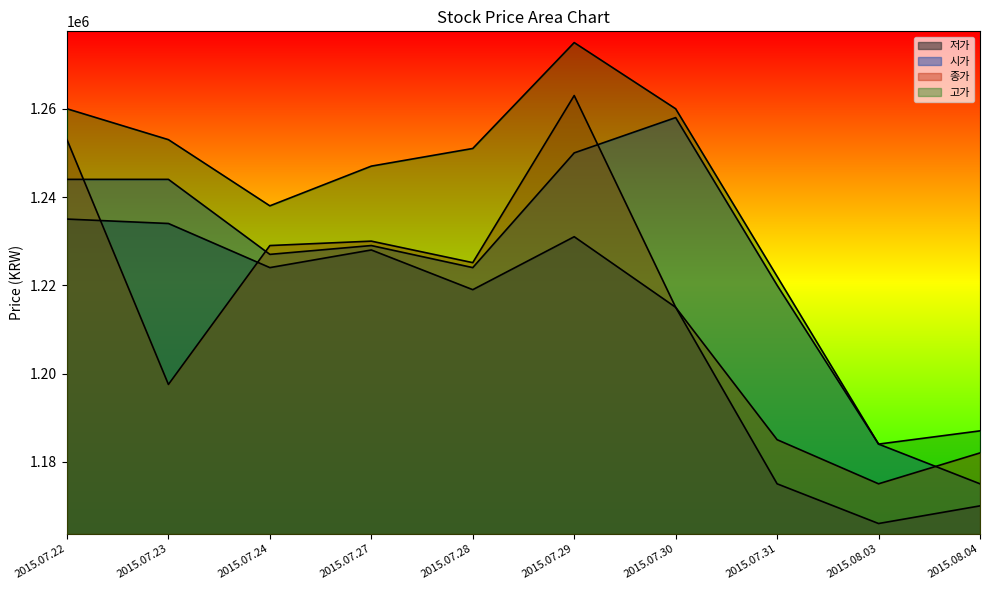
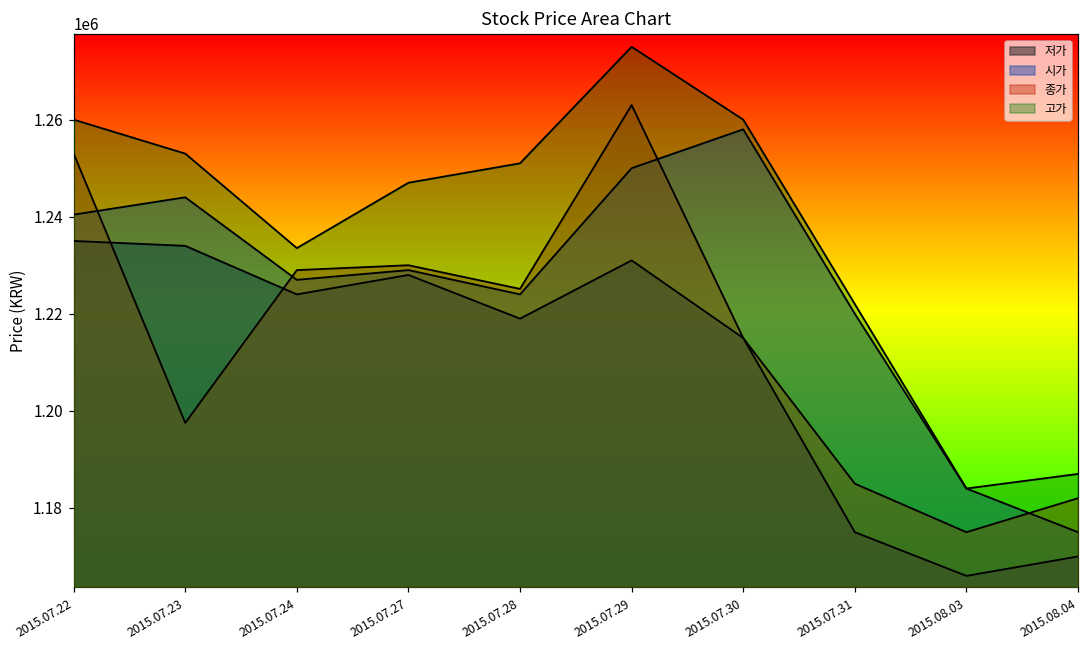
시가, 2015.07.22: 1244000 -> 1240000
고가, 2015.07.24: 1238000 -> 1234000
